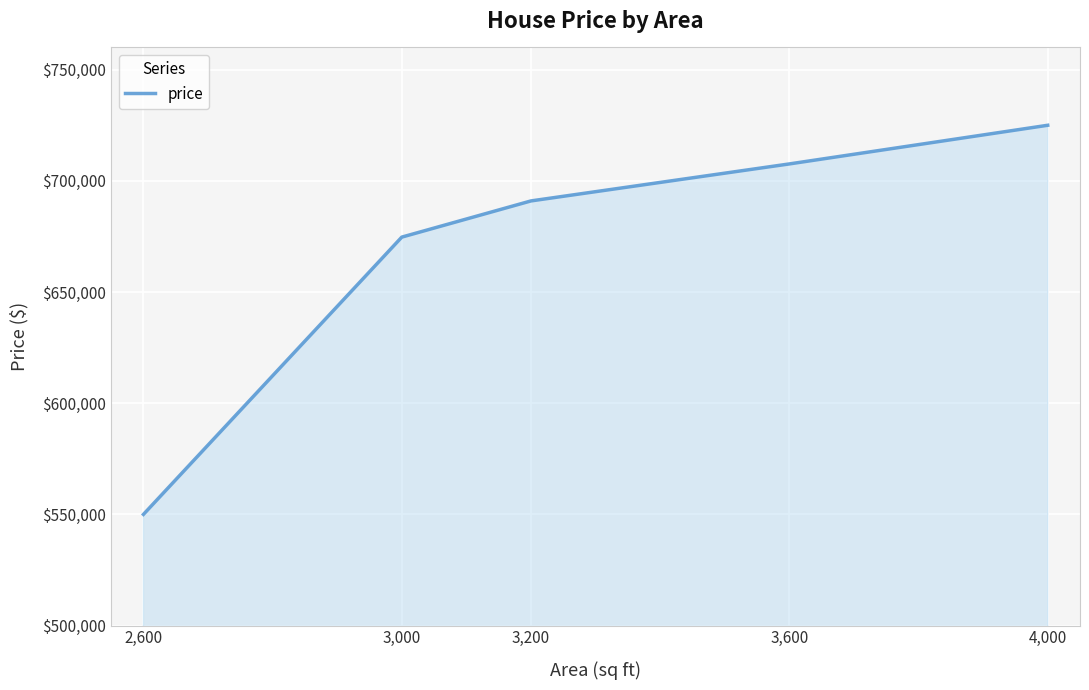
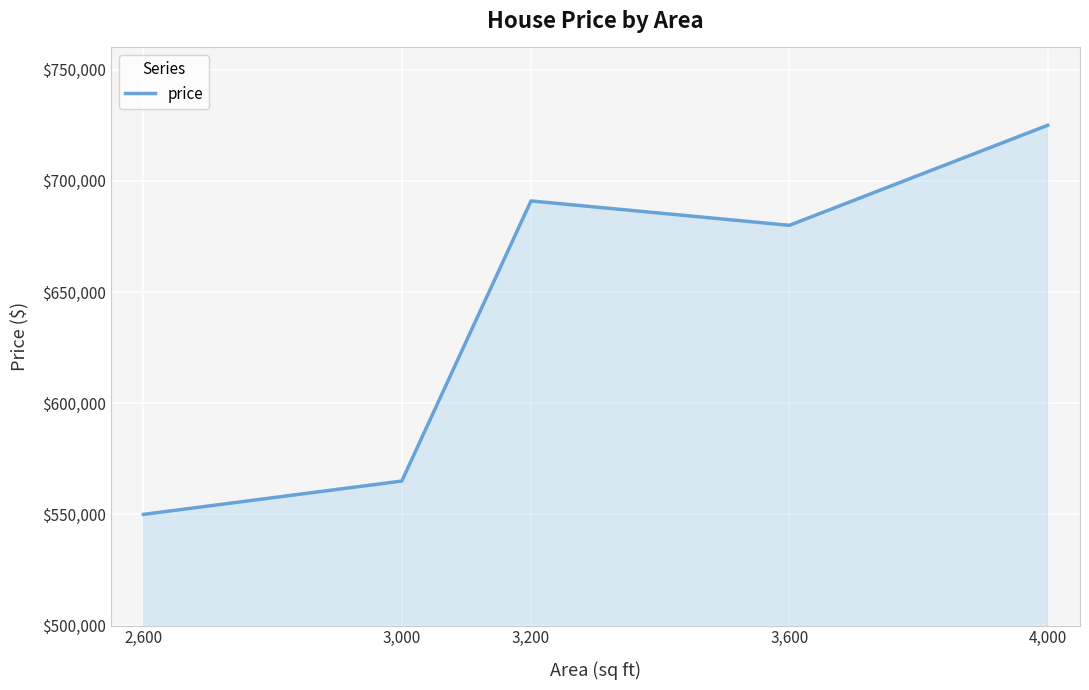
3,000: $675,000 -> $565,000
3,600: $708,000 -> $680,000
